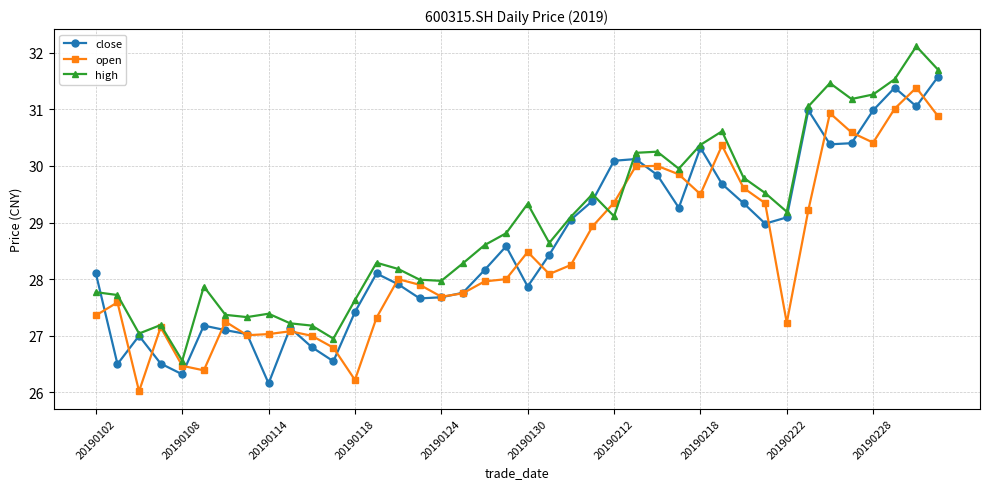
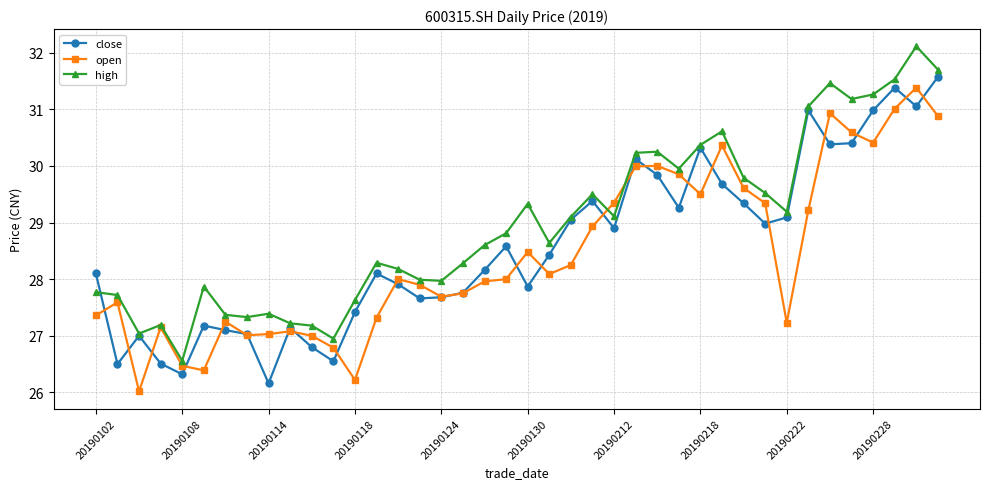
close, 20190212: 30.1 -> 28.9
